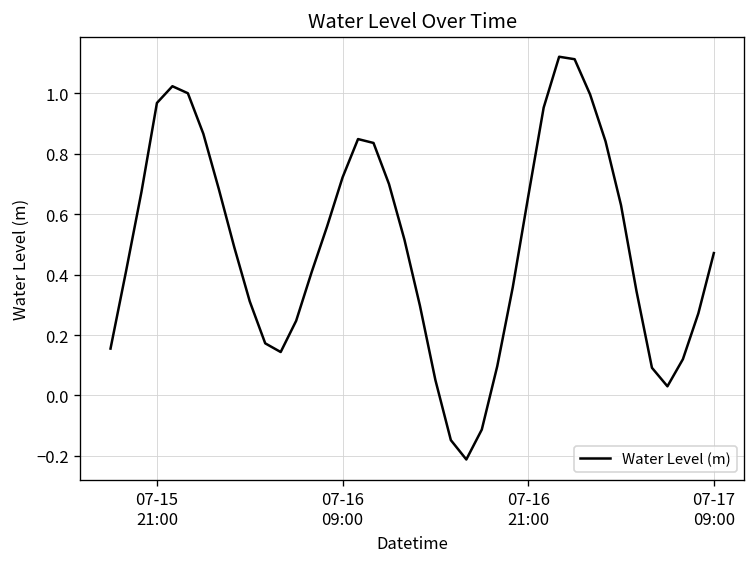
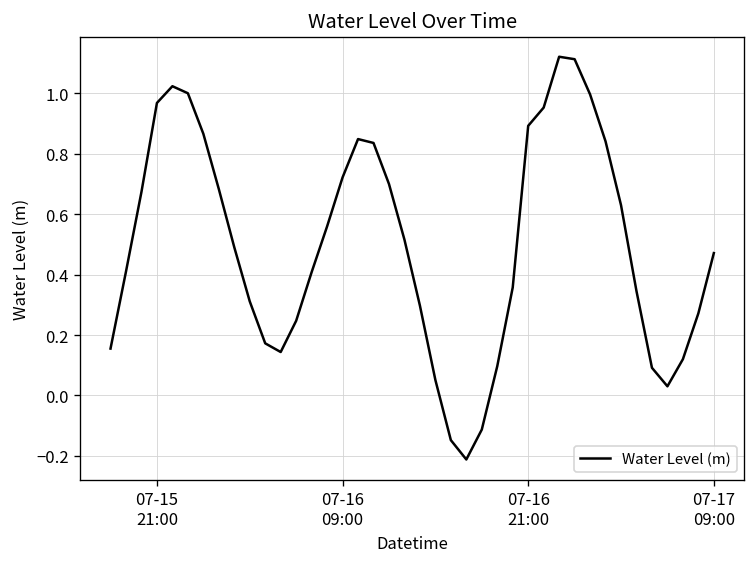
07-16 21:00: 0.66 -> 0.89
